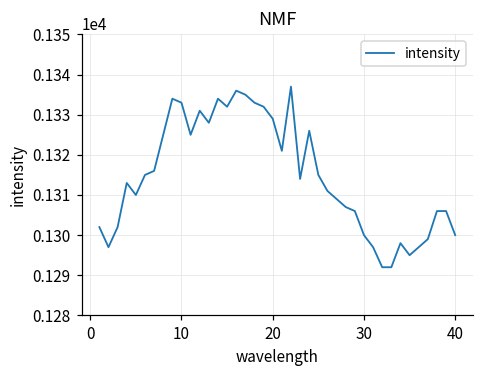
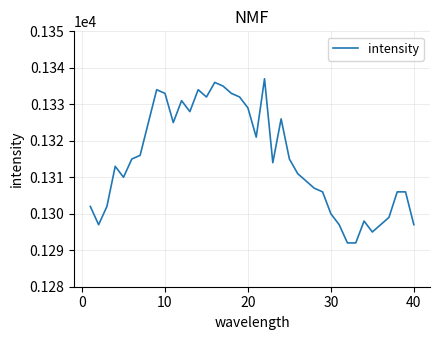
40: 1300 -> 1297
